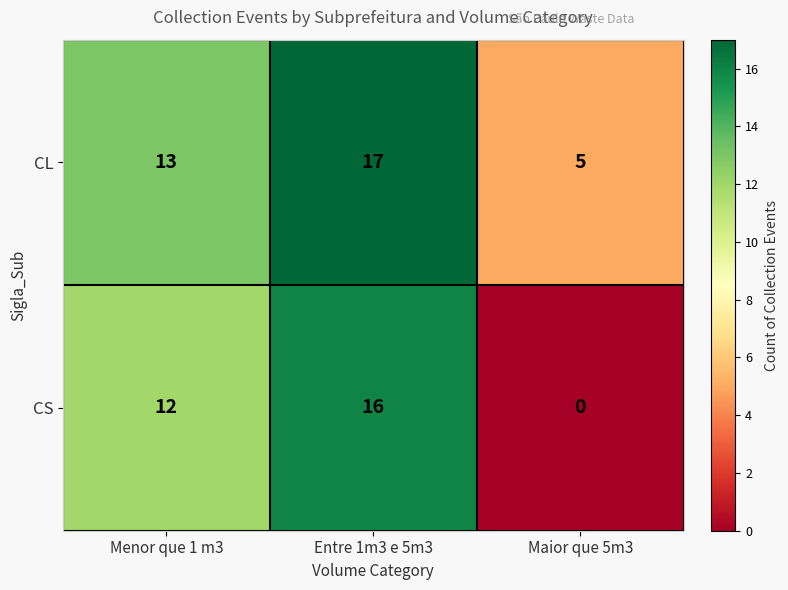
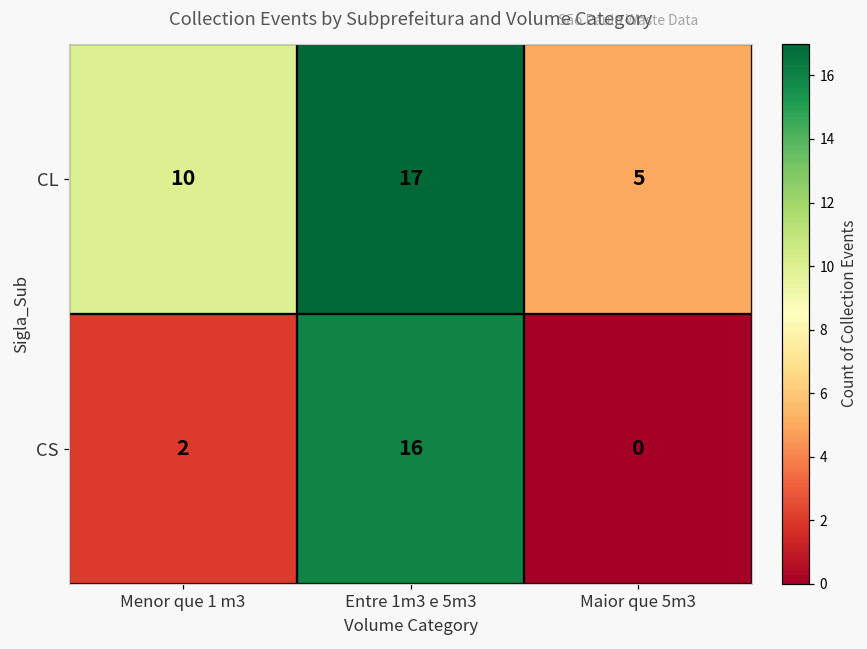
CL, Menor que 1 m3: 13 -> 10
CS, Menor que 1 m3: 12 -> 2
